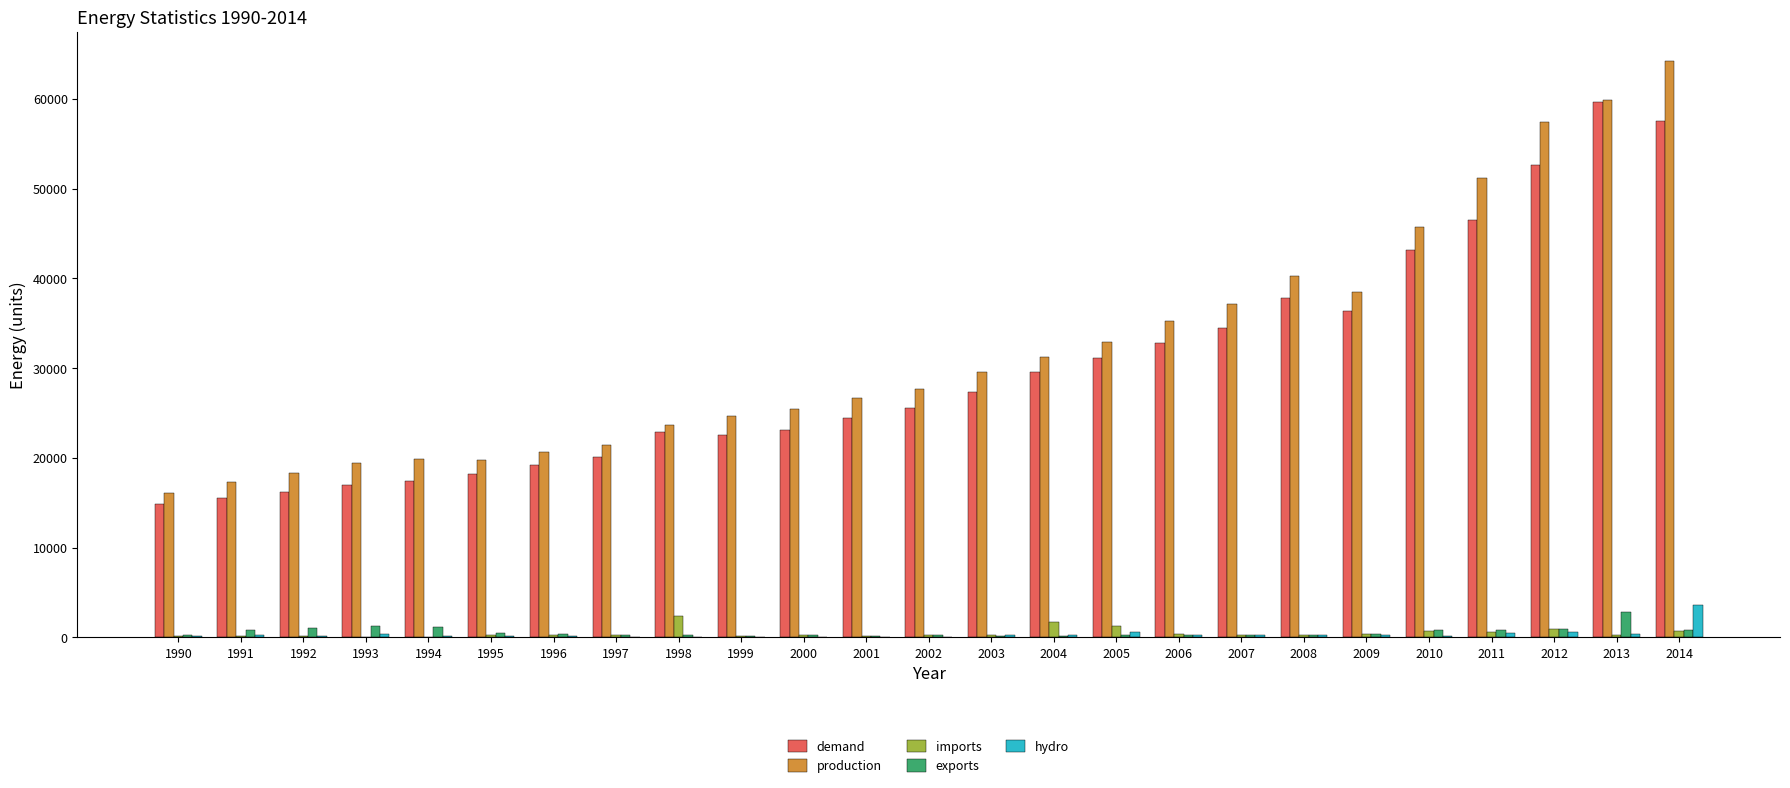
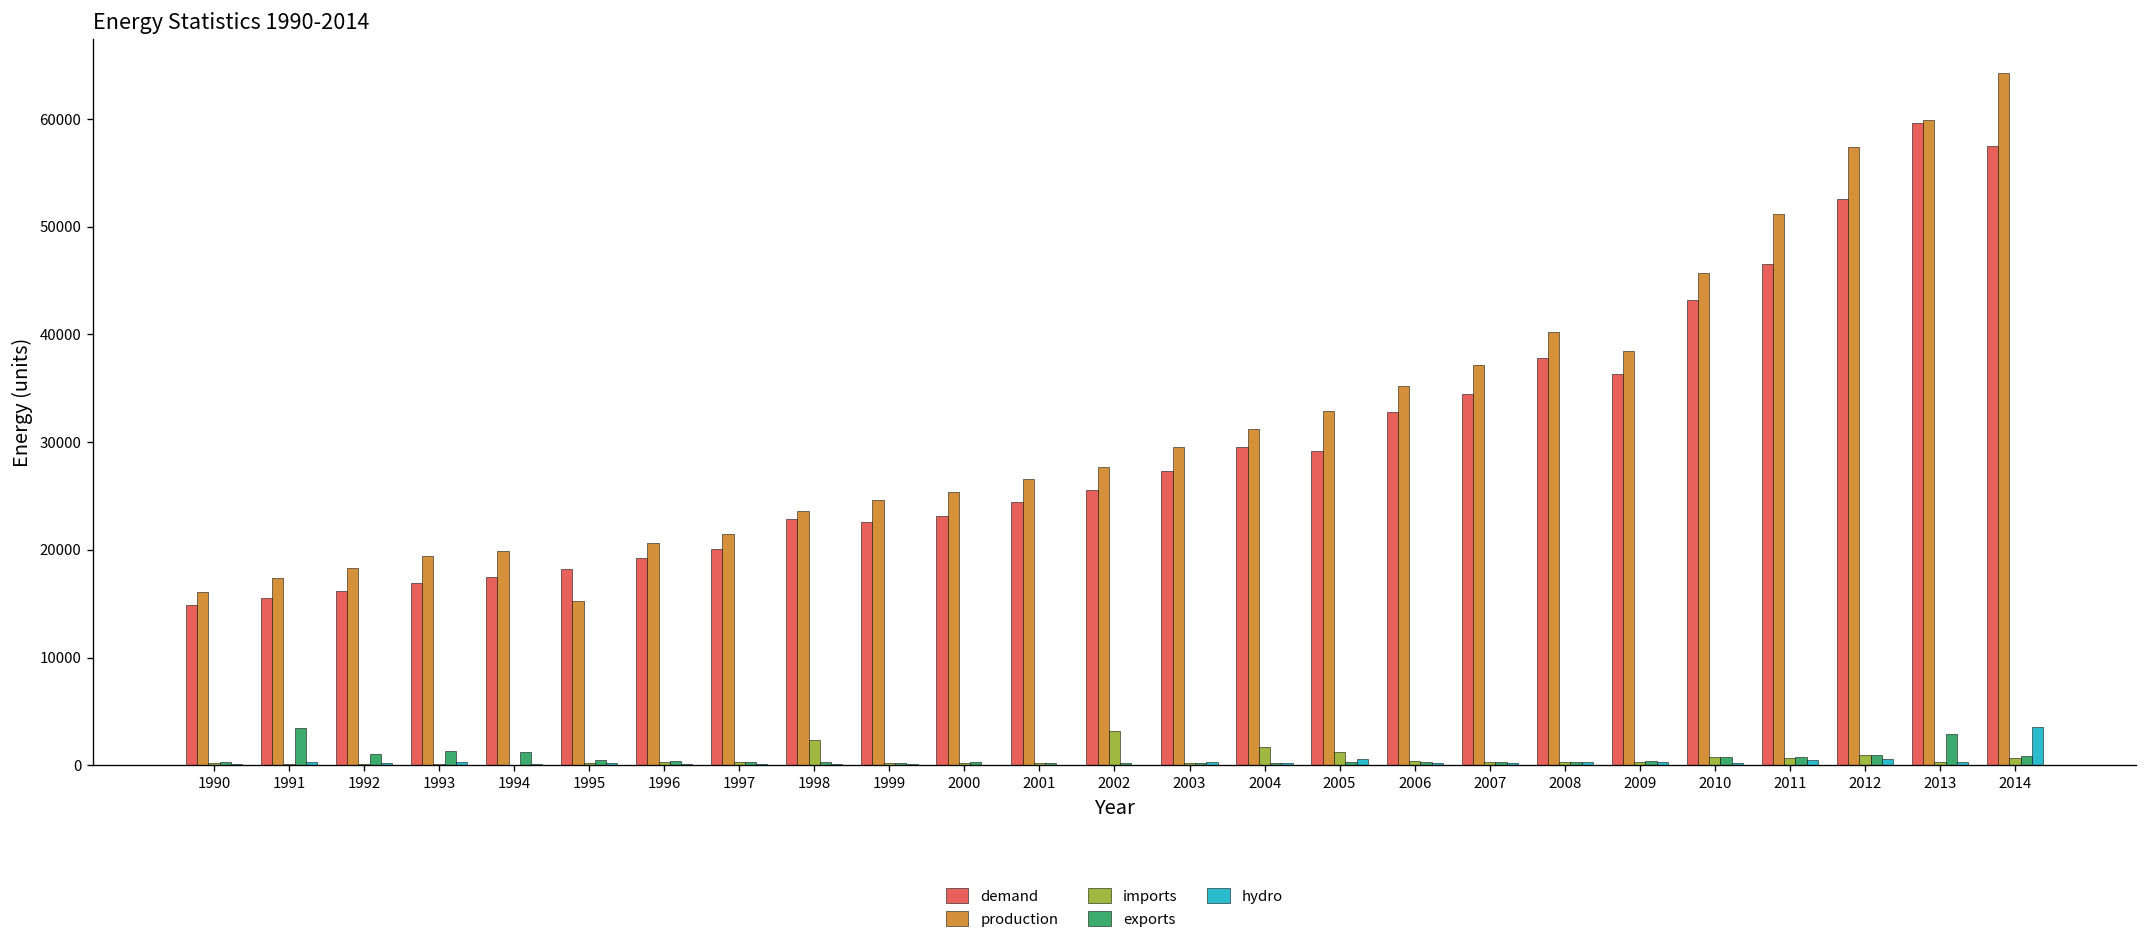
exports, 1991: 1000 -> 3000
production, 1995: 20000 -> 15000
imports, 2002: 0 -> 3000
demand, 2005: 31000 -> 29000
